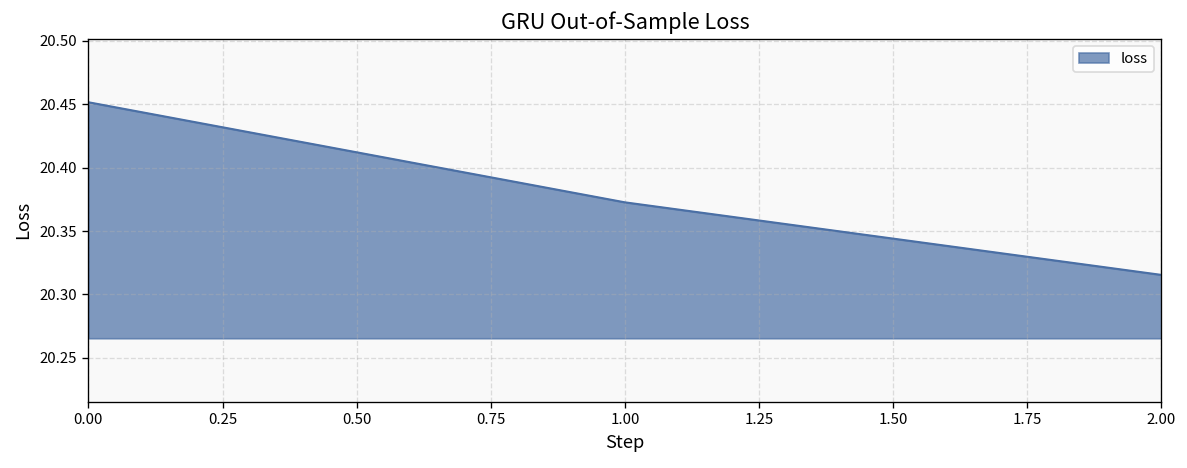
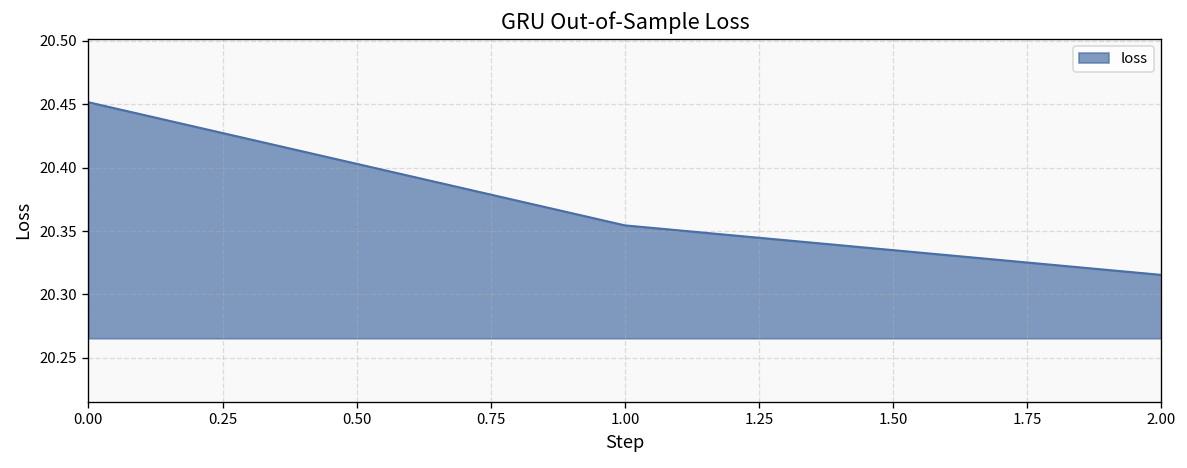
1.00: 20.373 -> 20.355
